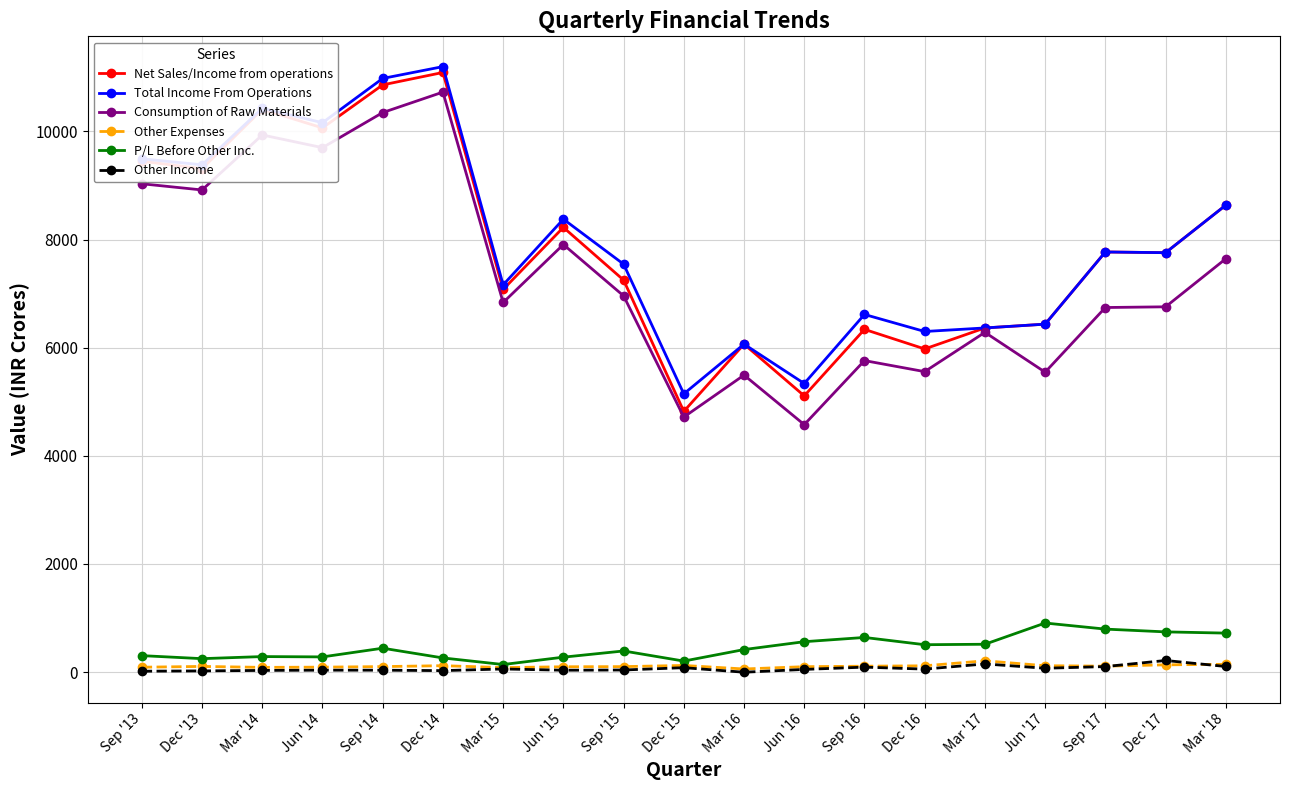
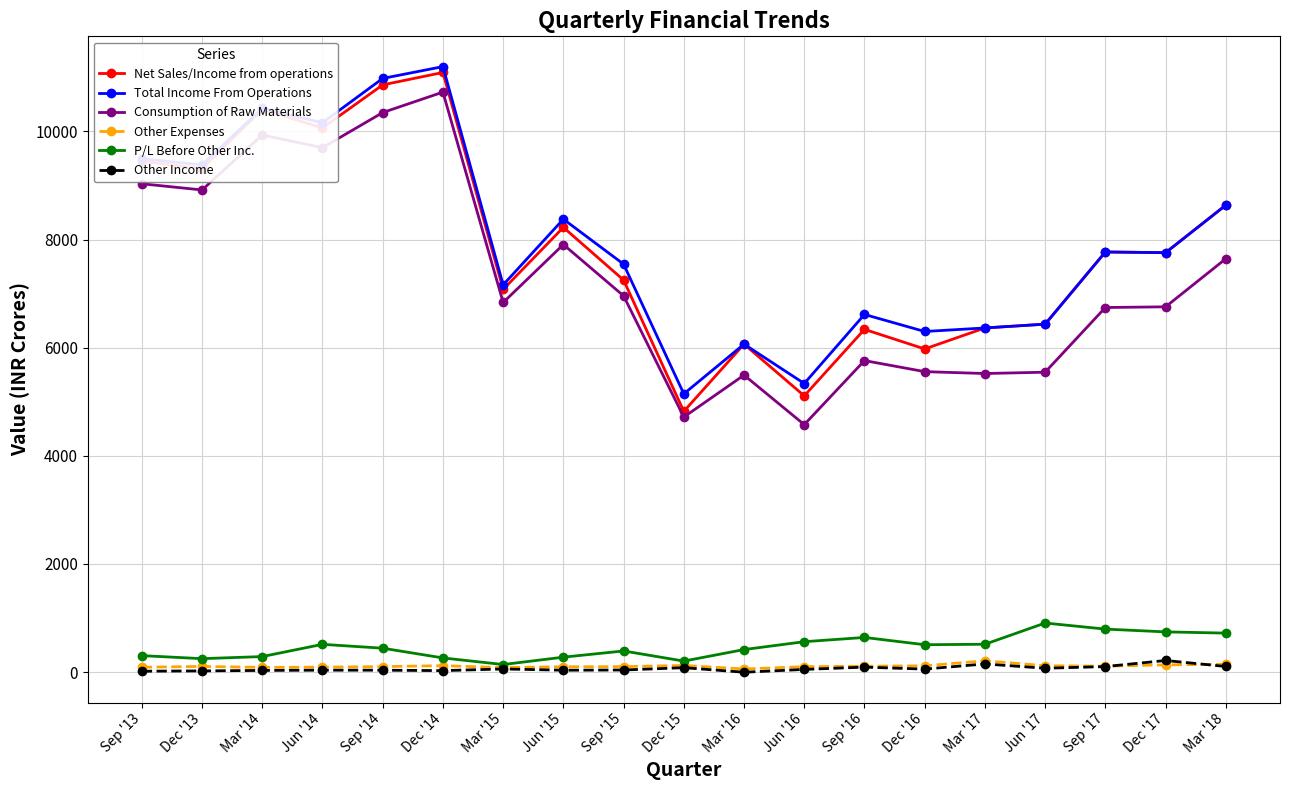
P/L Before Other Inc., Jun '14: 300 -> 500
Consumption of Raw Materials, Mar '17: 6300 -> 5500
